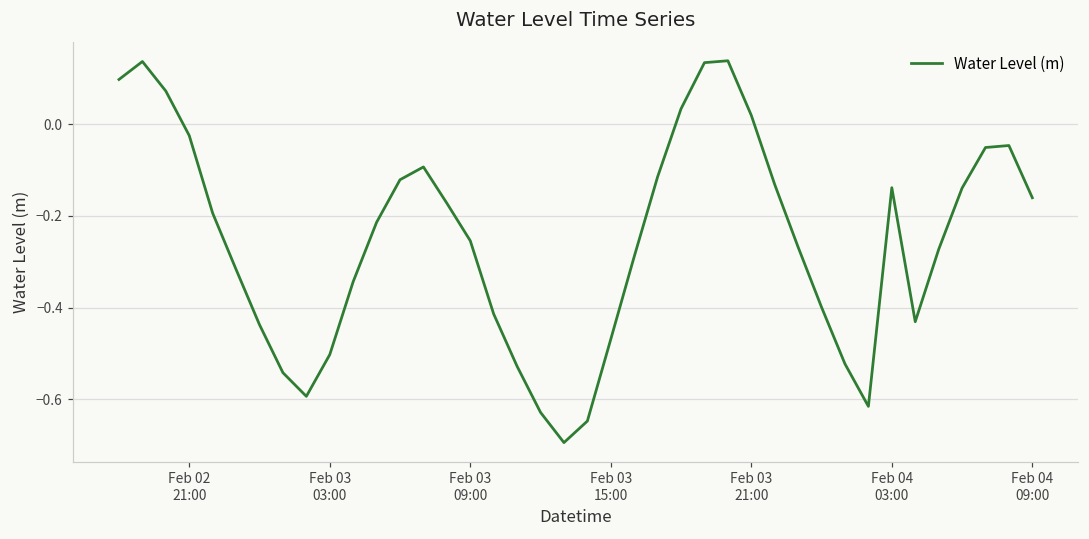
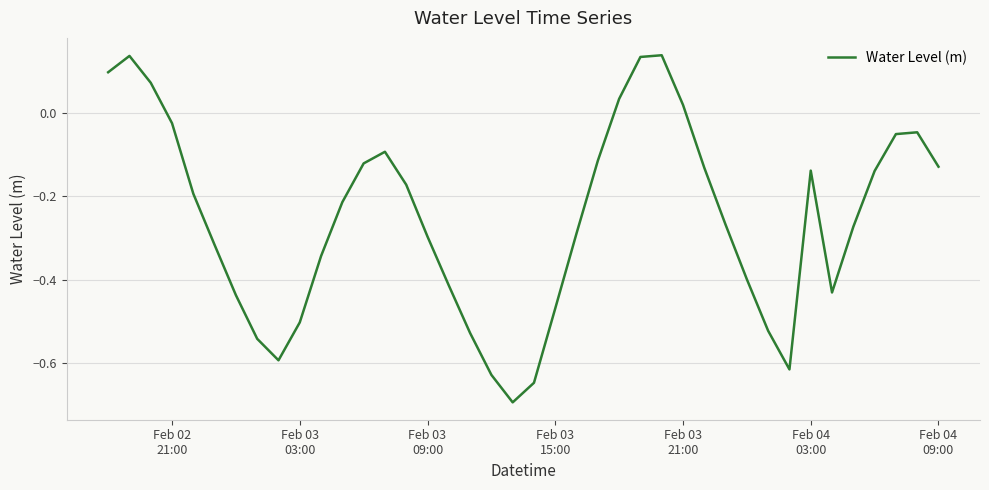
Feb 03 09:00: -0.25 -> -0.30
Feb 04 09:00: -0.16 -> -0.13
